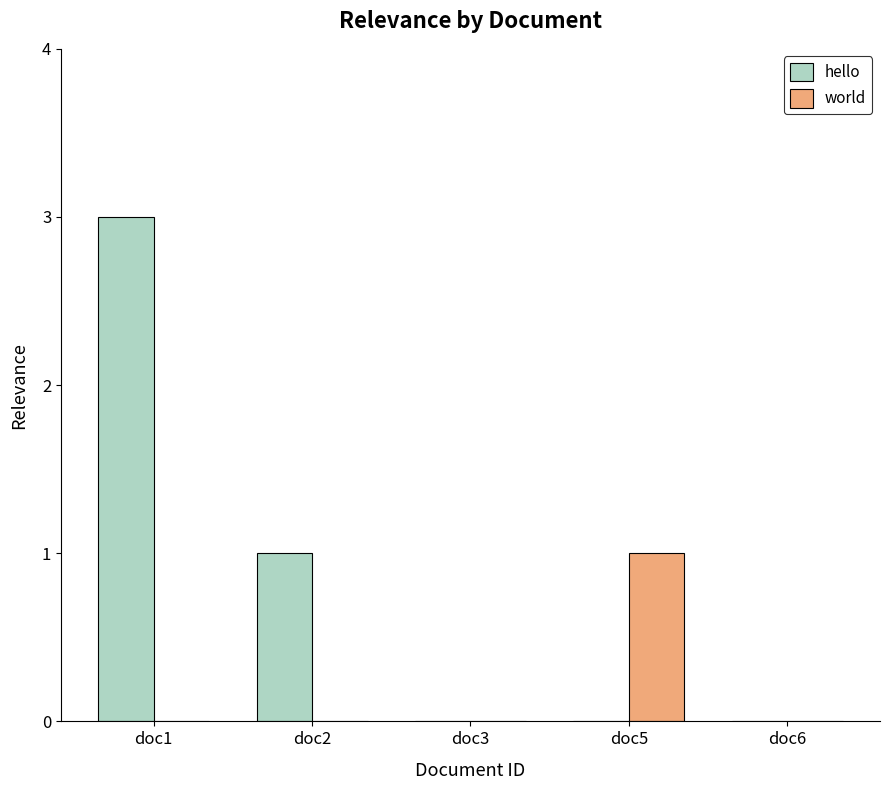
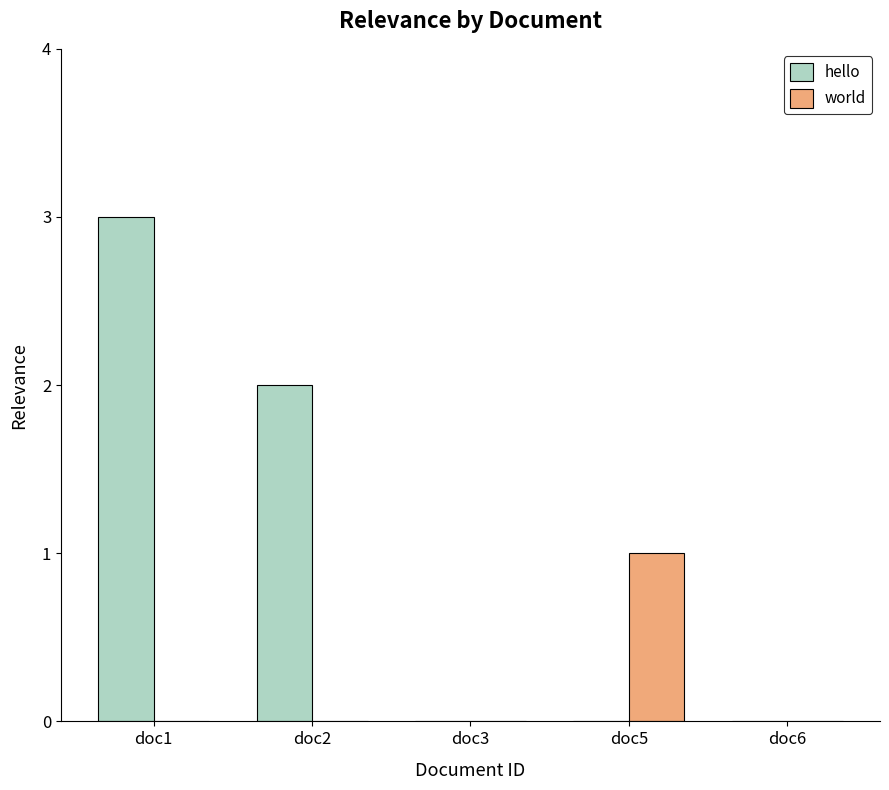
hello, doc2: 1 -> 2
